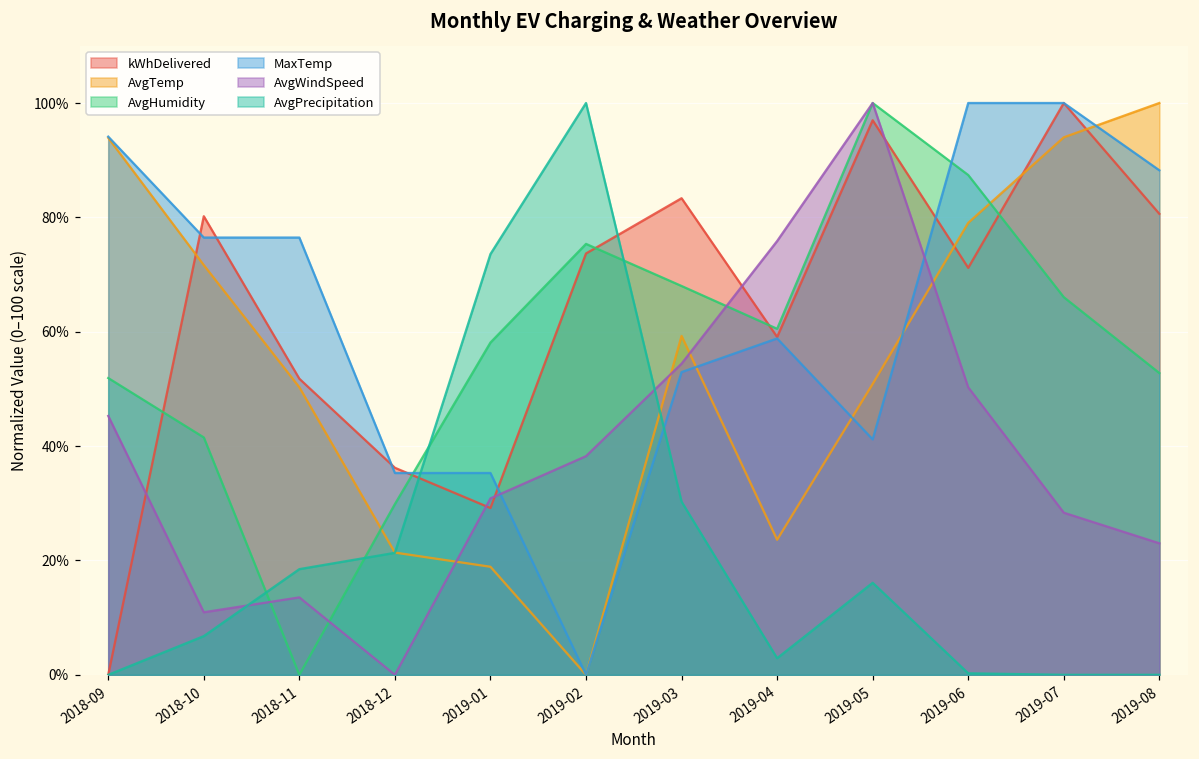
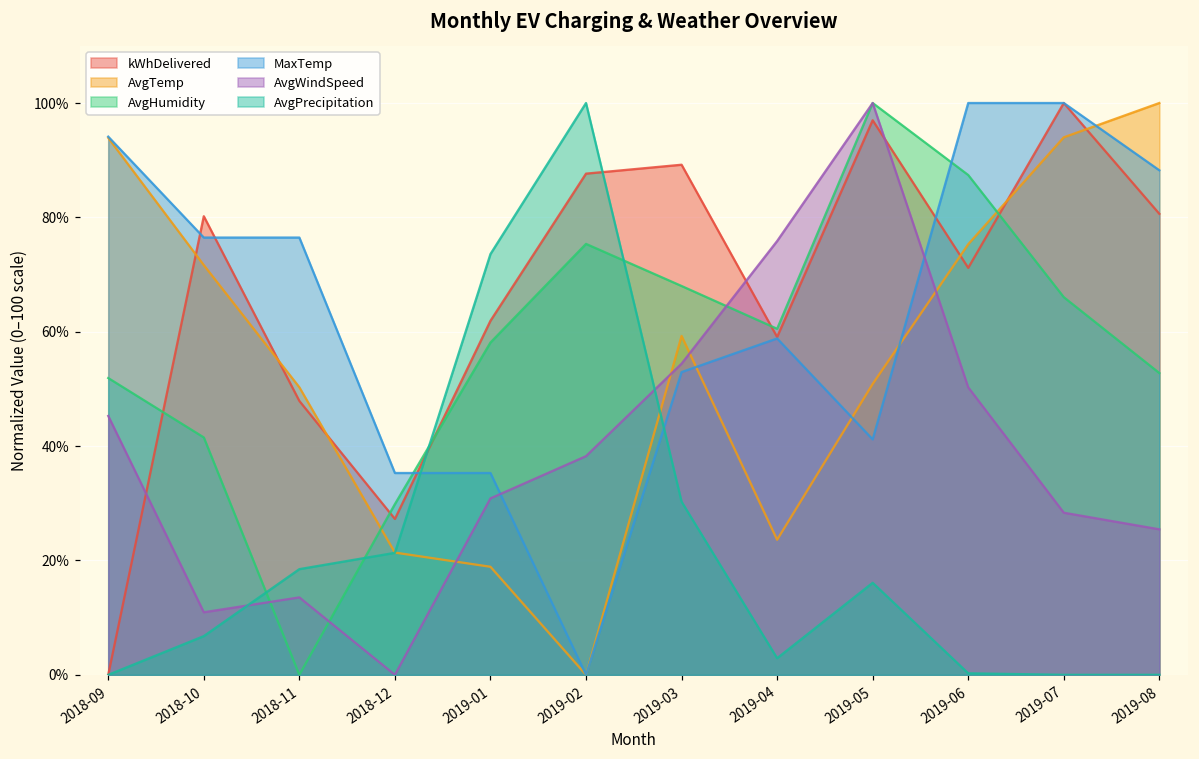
kWhDelivered, 2018-11: 52% -> 48%
kWhDelivered, 2018-12: 36% -> 27%
kWhDelivered, 2019-01: 29% -> 62%
kWhDelivered, 2019-02: 74% -> 88%
kWhDelivered, 2019-03: 83% -> 89%
AvgTemp, 2019-06: 79% -> 75%
AvgWindSpeed, 2019-08: 23% -> 25%
